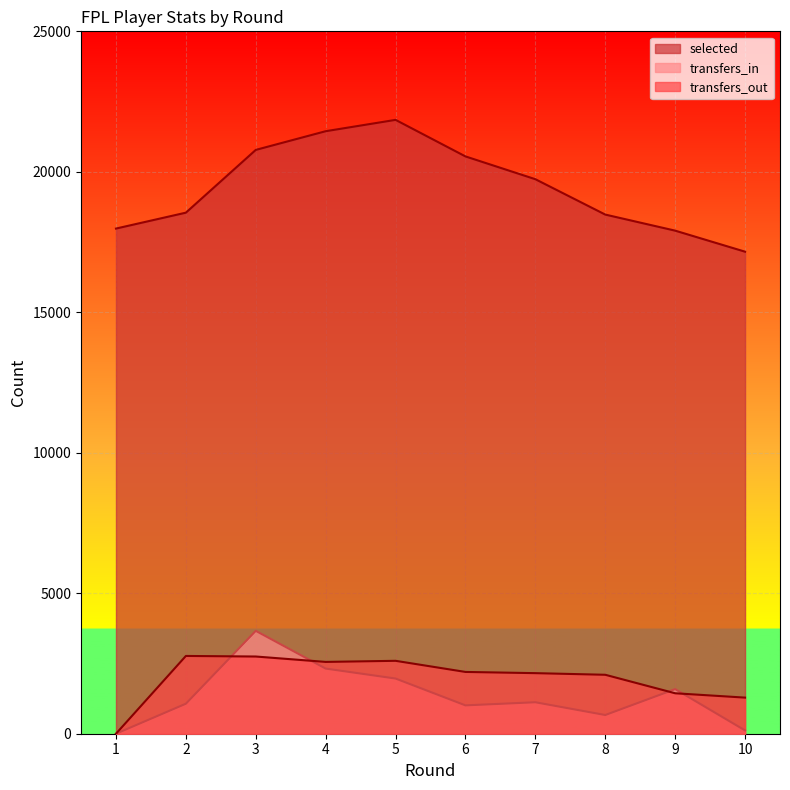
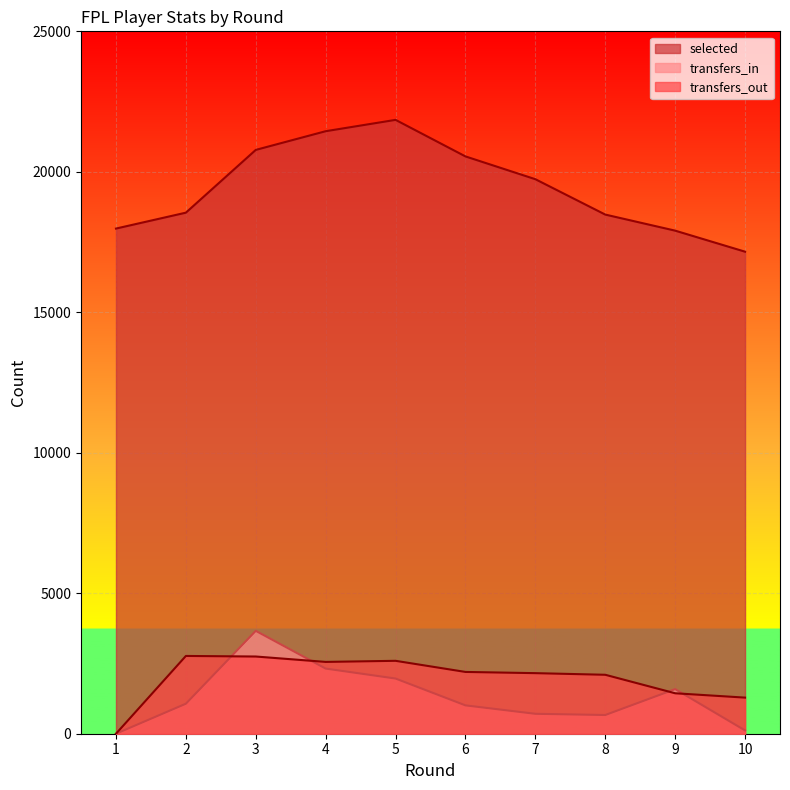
transfers_in, 7: 1100 -> 700
